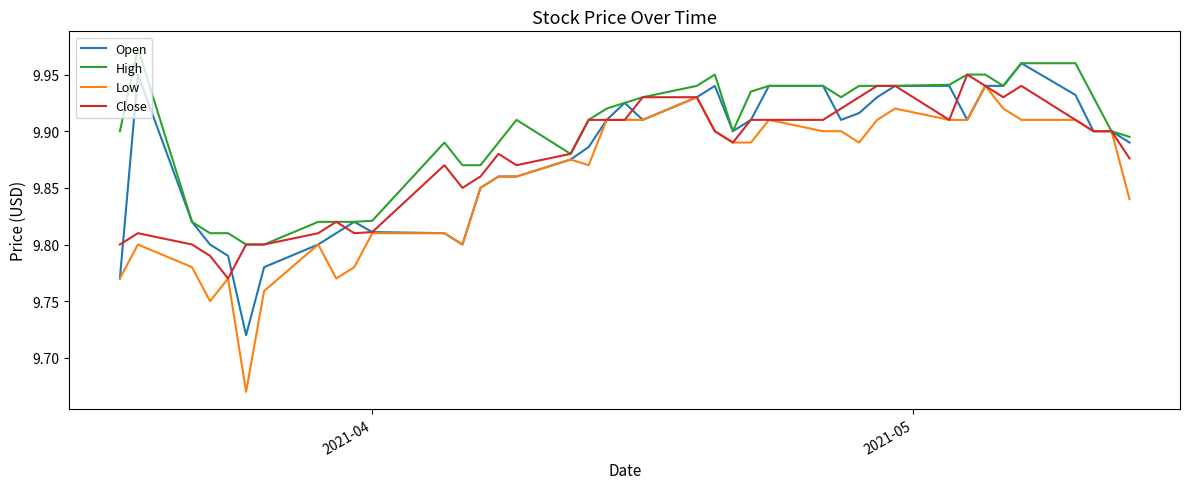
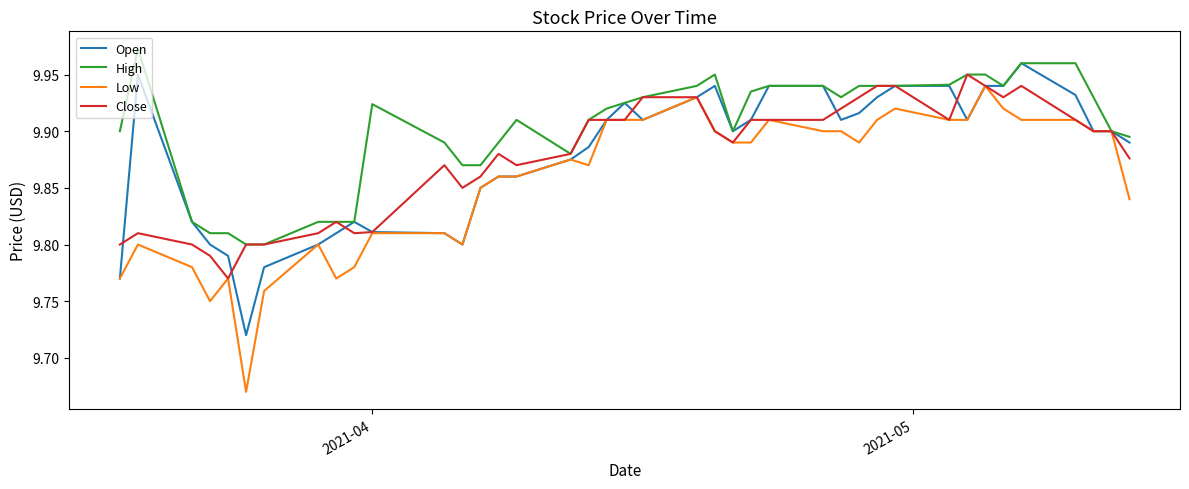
High, 2021-04: 9.821 -> 9.924
